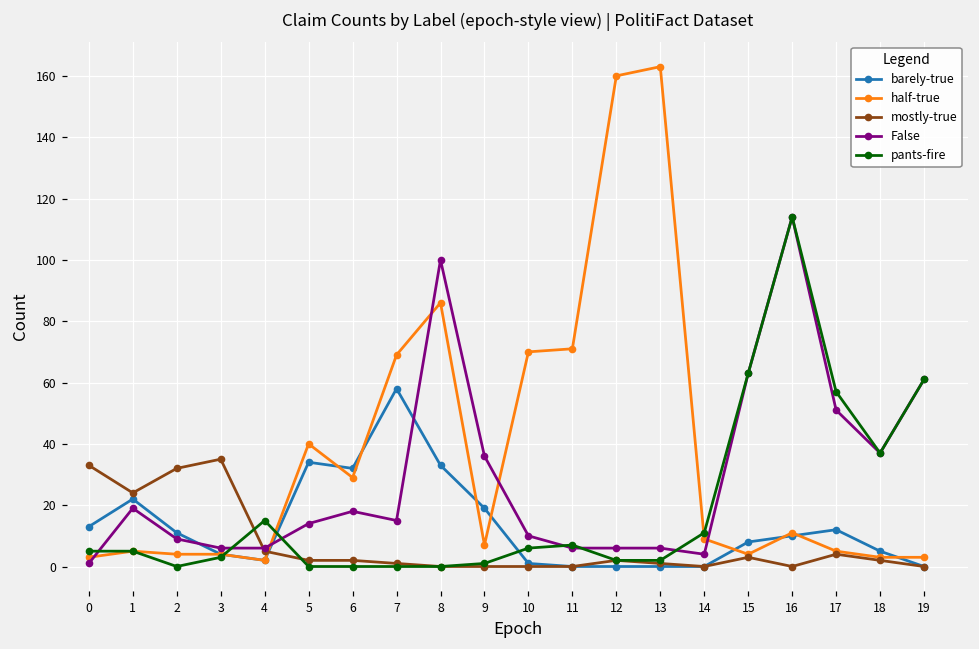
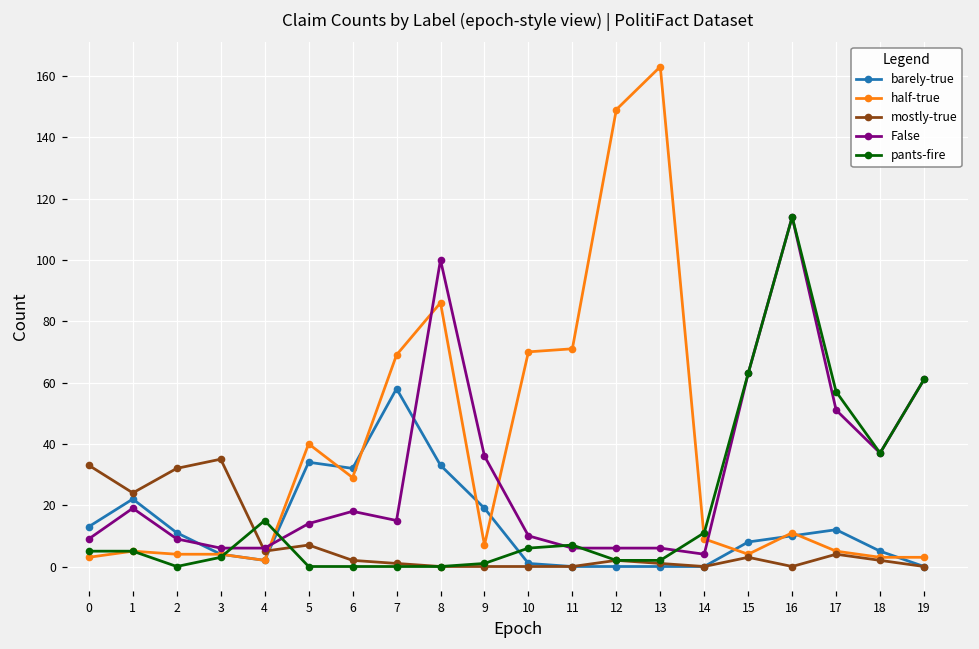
False, 0: 1 -> 9
mostly-true, 5: 2 -> 7
half-true, 12: 160 -> 149
